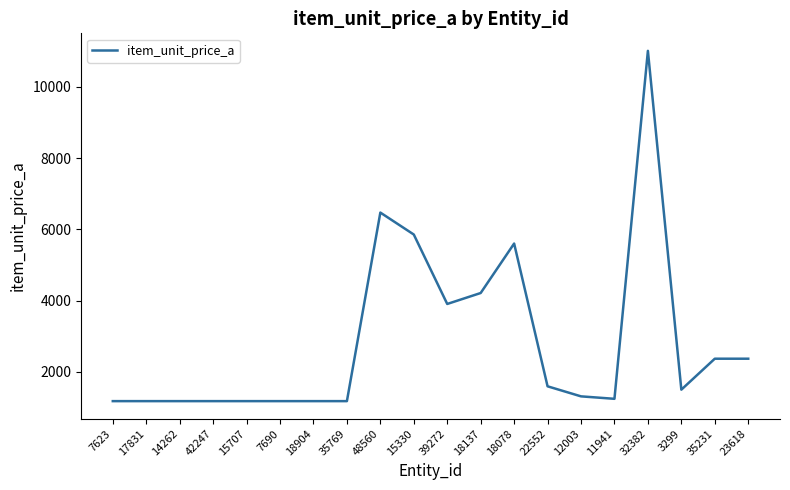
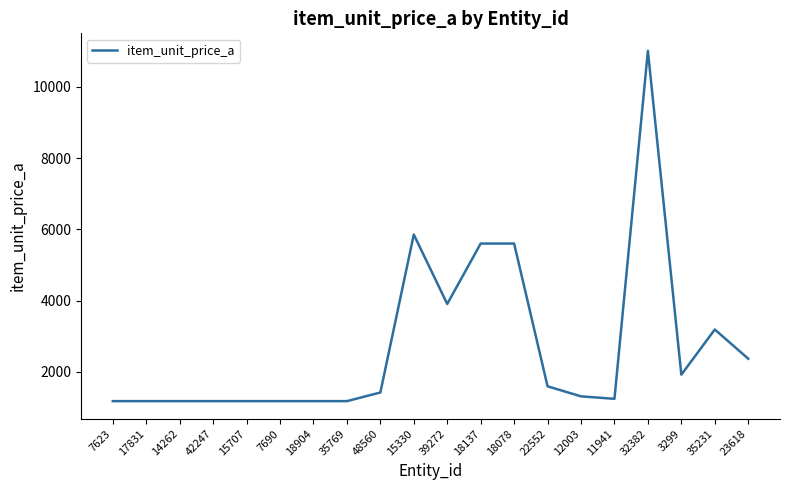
48560: 6500 -> 1400
18137: 4200 -> 5600
3299: 1500 -> 1900
35231: 2400 -> 3200
